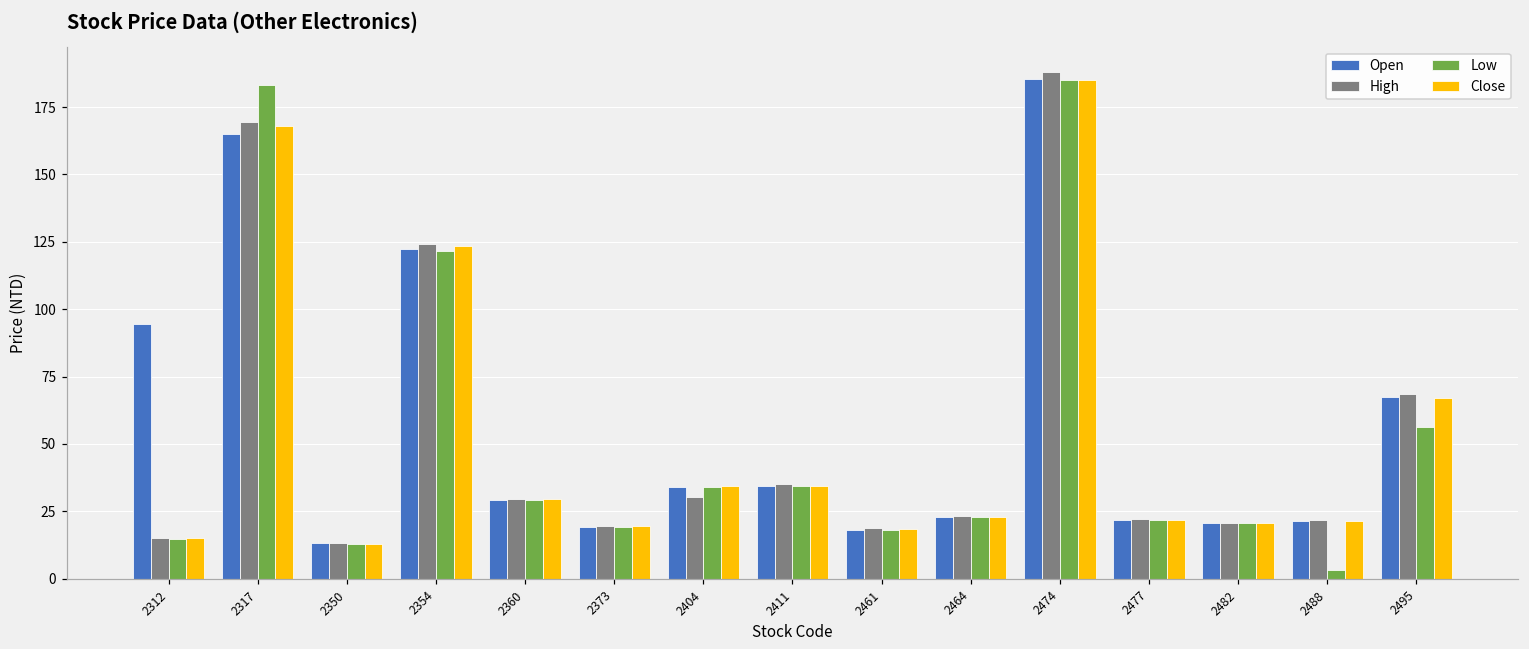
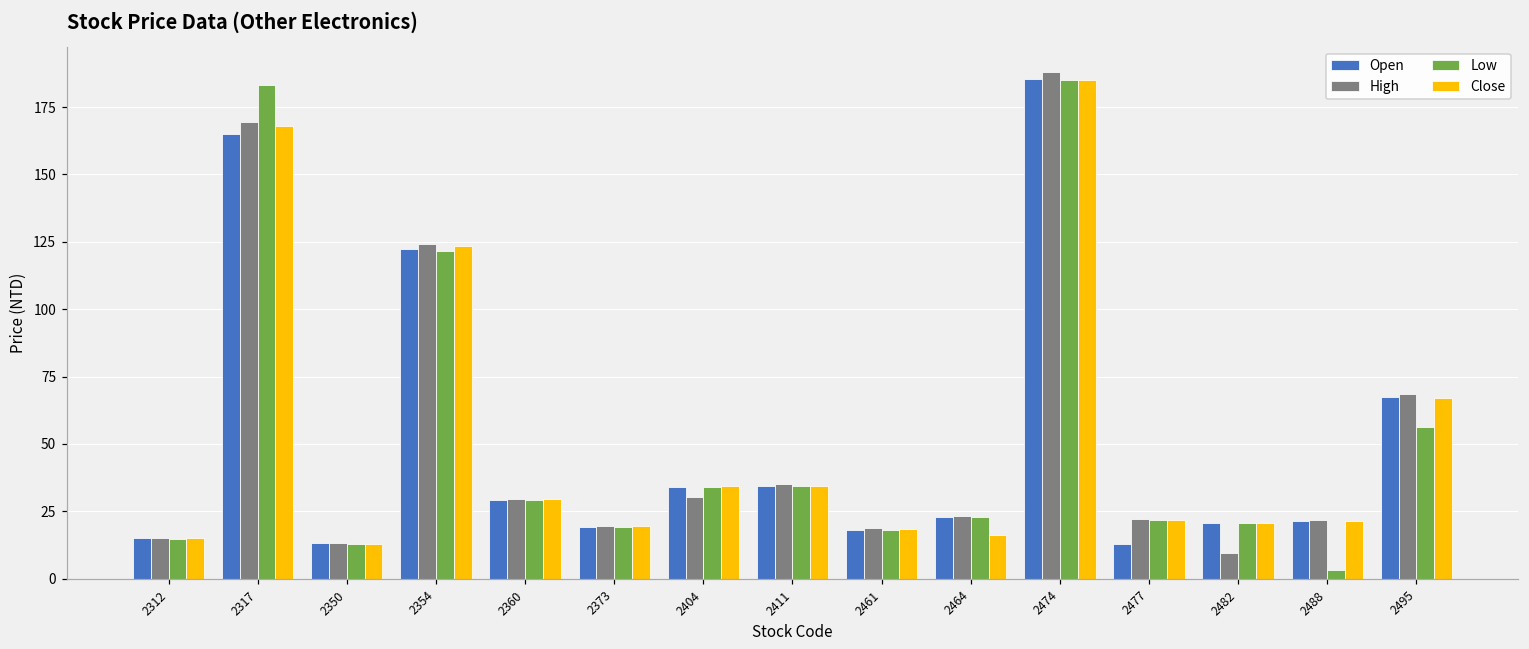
Open, 2312: 95 -> 15
Close, 2464: 23 -> 16
Open, 2477: 22 -> 13
High, 2482: 21 -> 10
